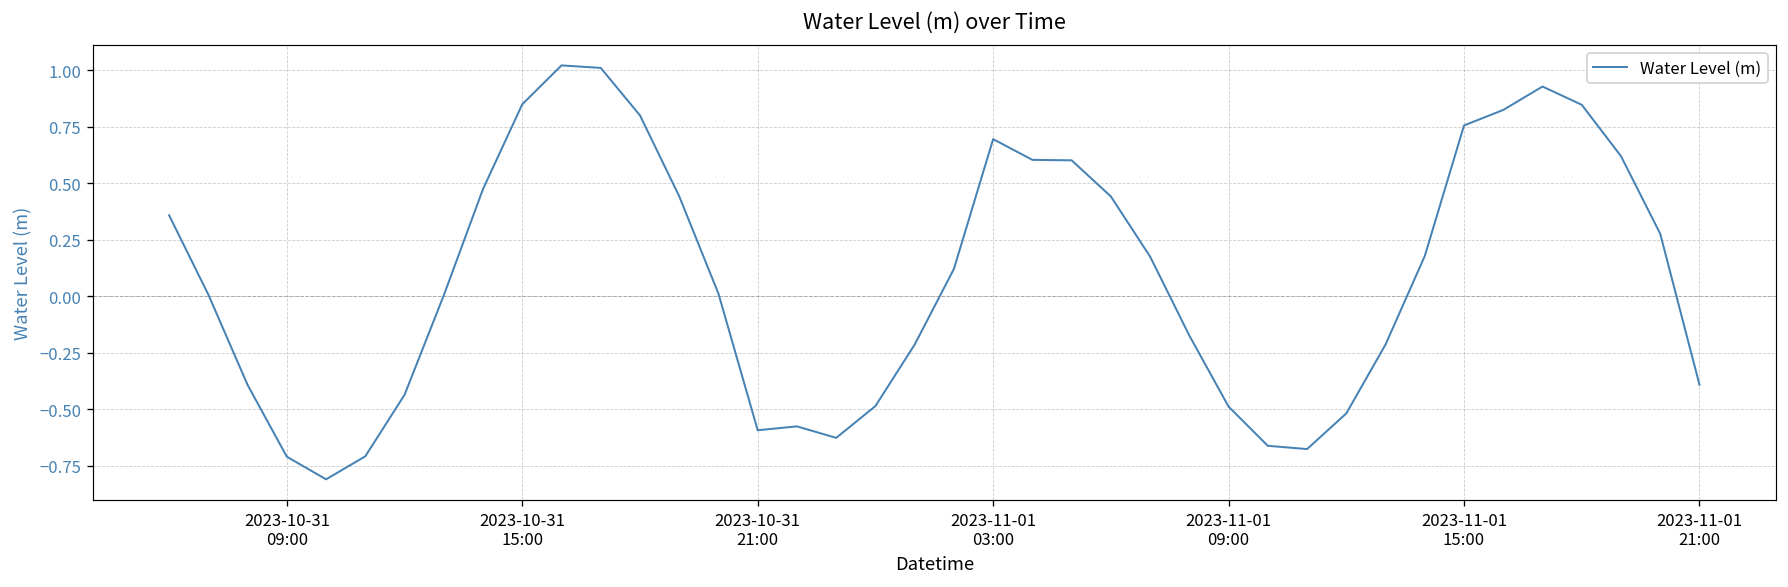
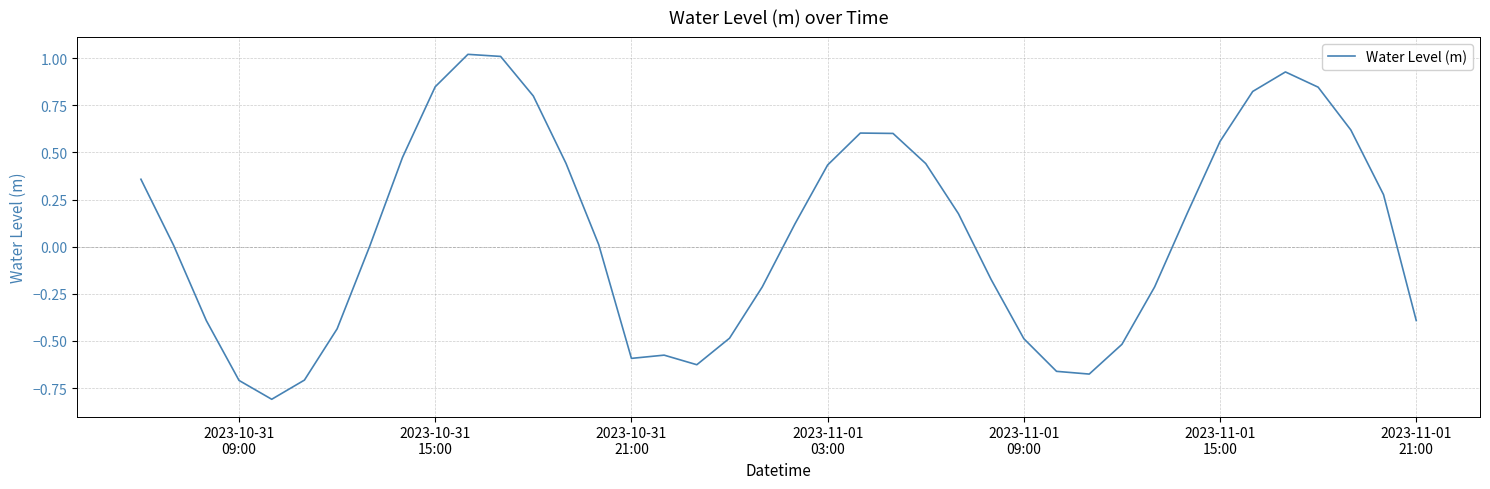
2023-11-01 03:00: 0.69 -> 0.43
2023-11-01 15:00: 0.76 -> 0.56
